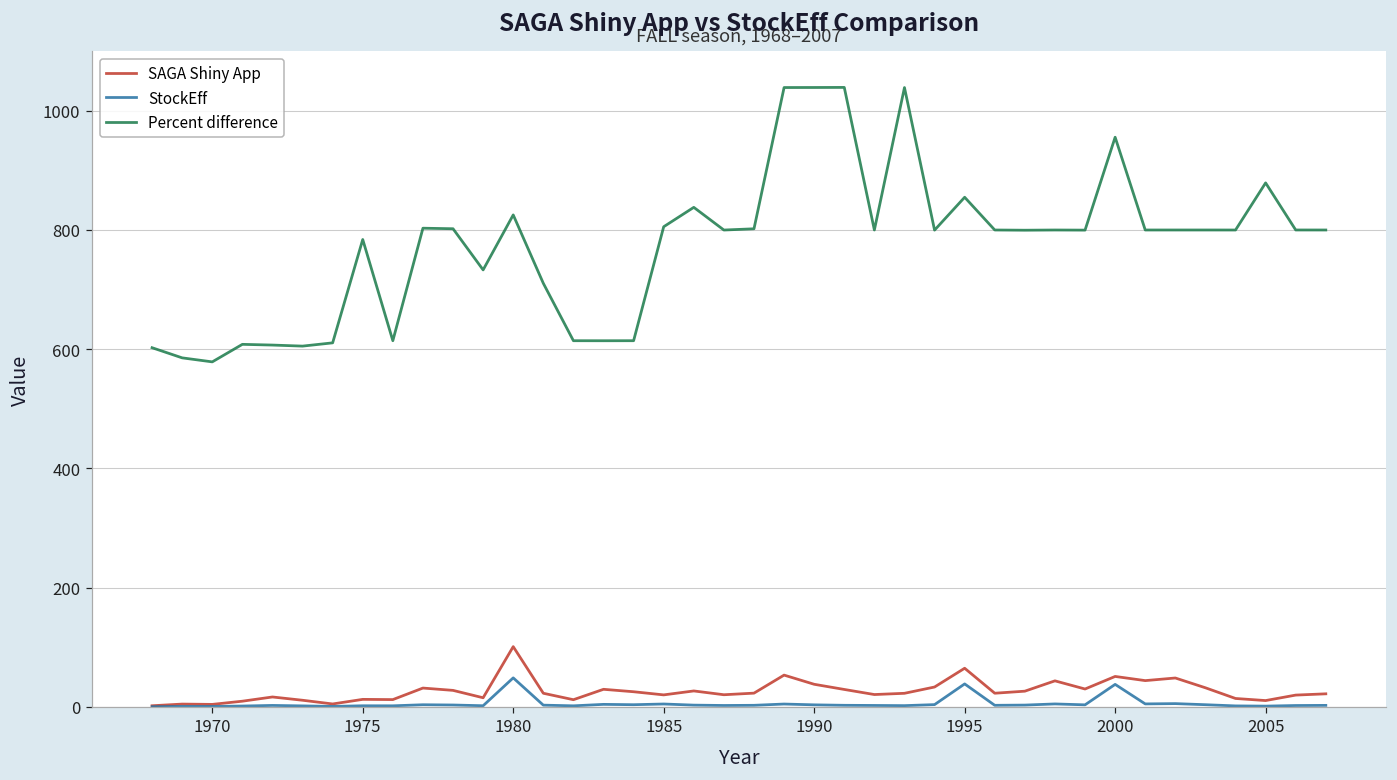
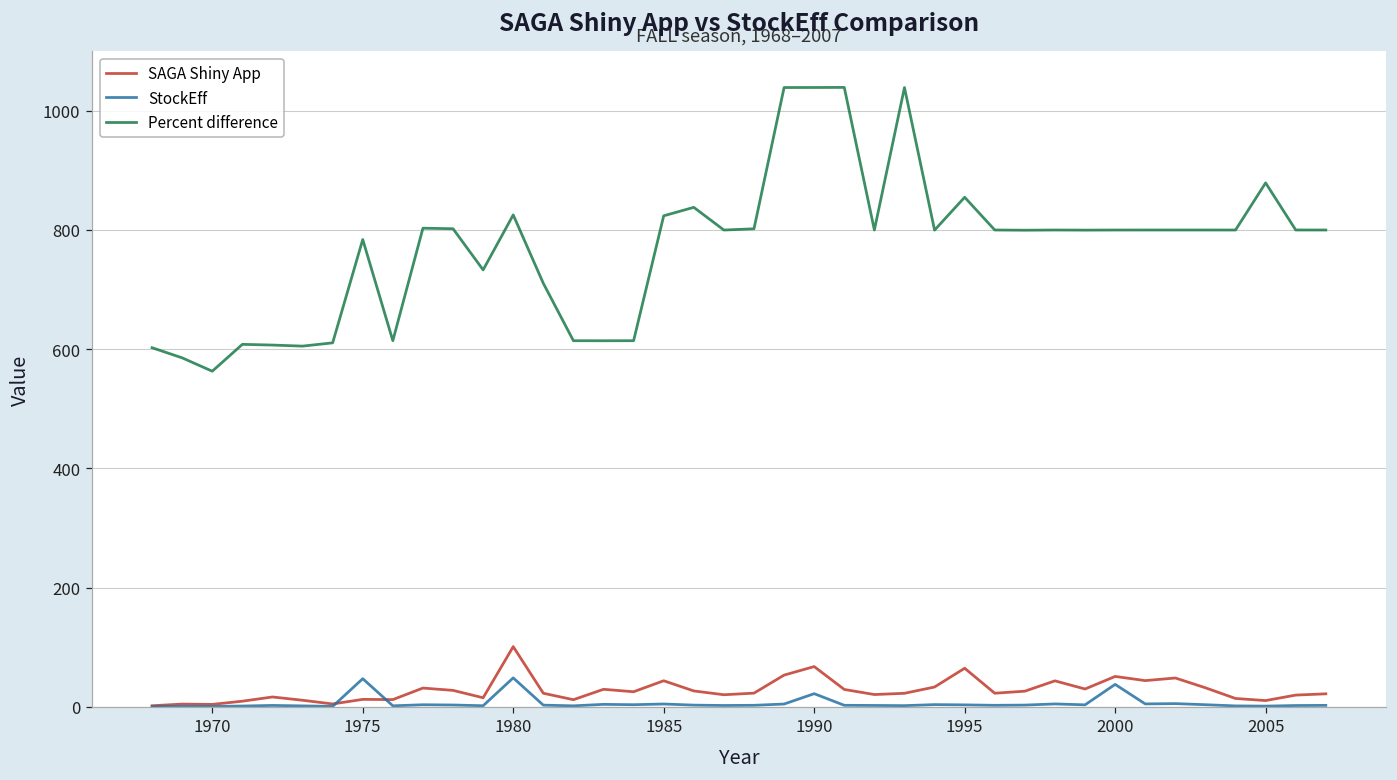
Percent difference, 1970: 580 -> 560
StockEff, 1975: 0 -> 50
SAGA Shiny App, 1985: 20 -> 40
Percent difference, 1985: 810 -> 820
SAGA Shiny App, 1990: 40 -> 70
StockEff, 1990: 0 -> 20
StockEff, 1995: 40 -> 0
Percent difference, 2000: 960 -> 800
